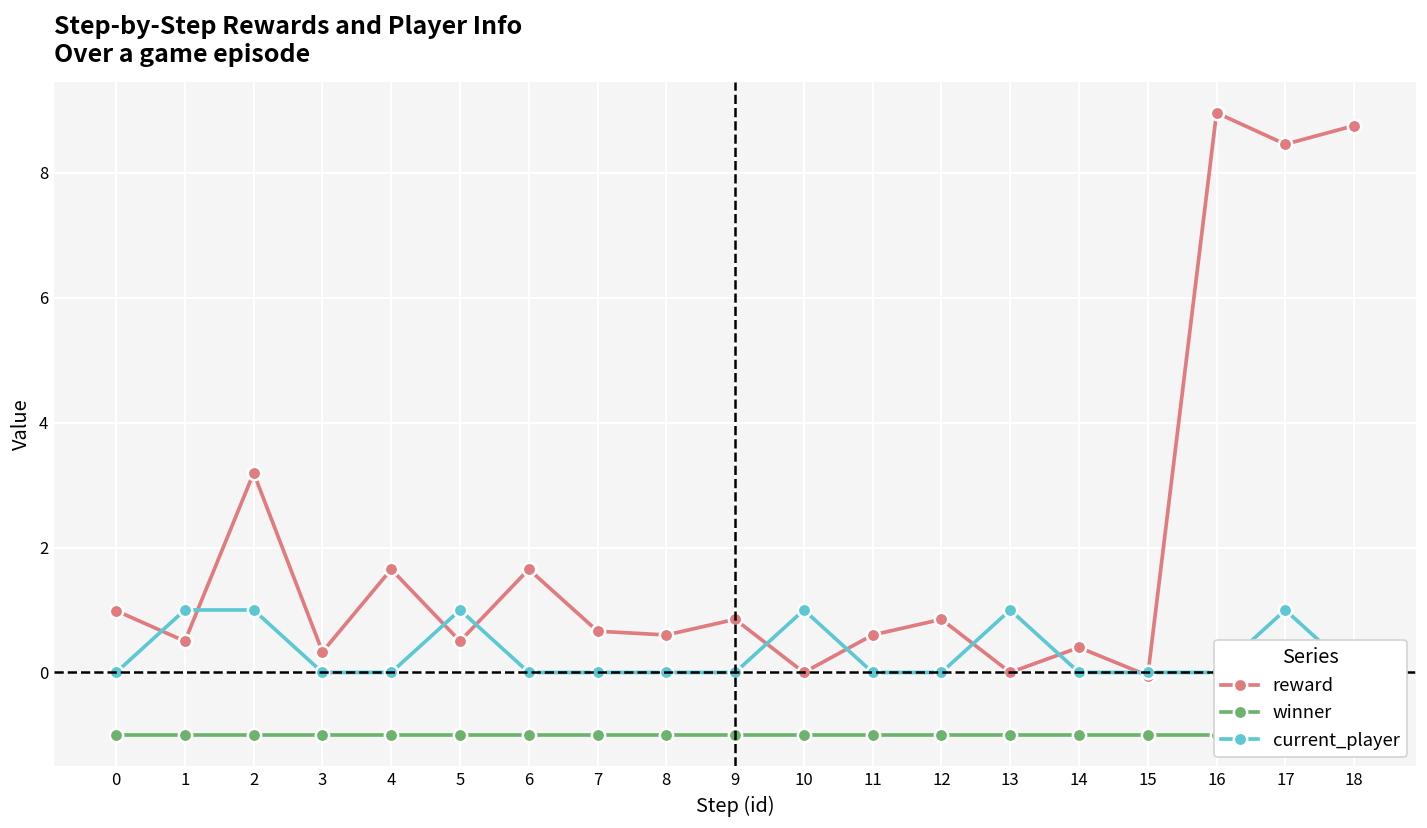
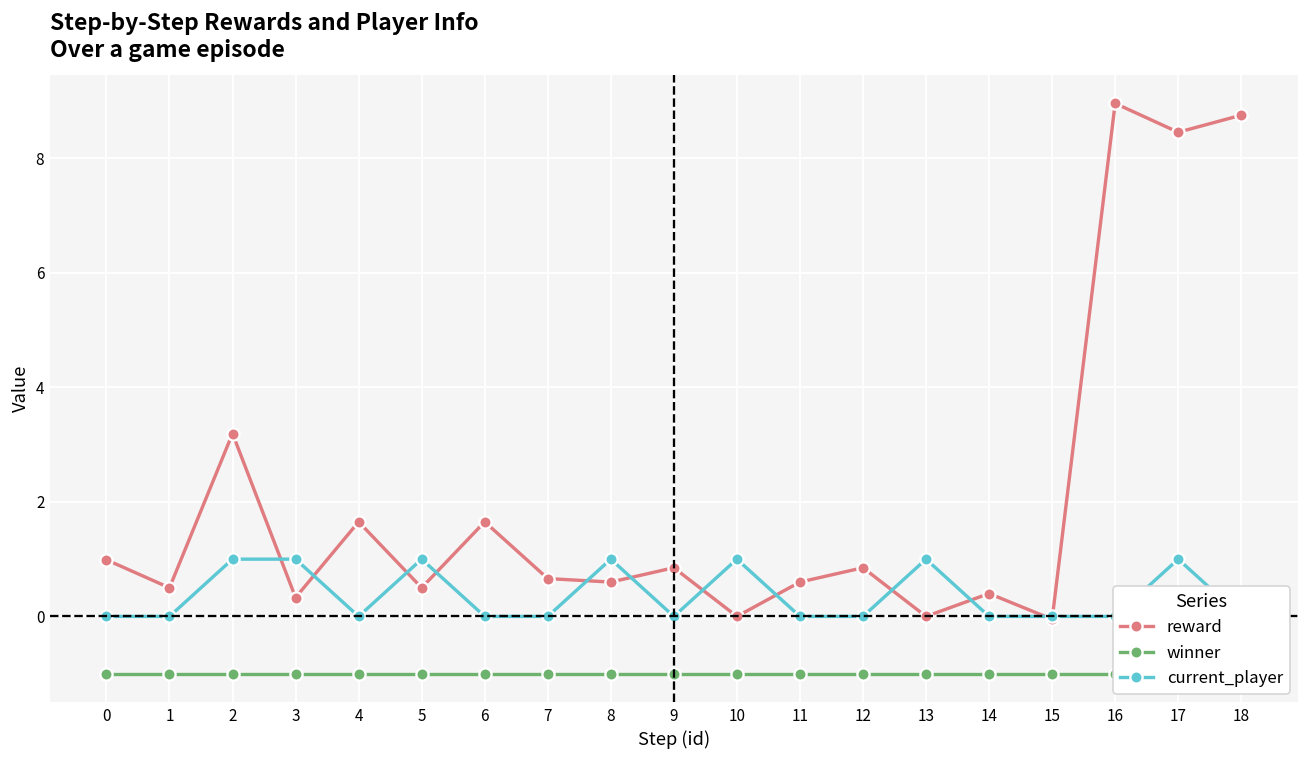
current_player, 1: 1 -> 0
current_player, 3: 0 -> 1
current_player, 8: 0 -> 1
